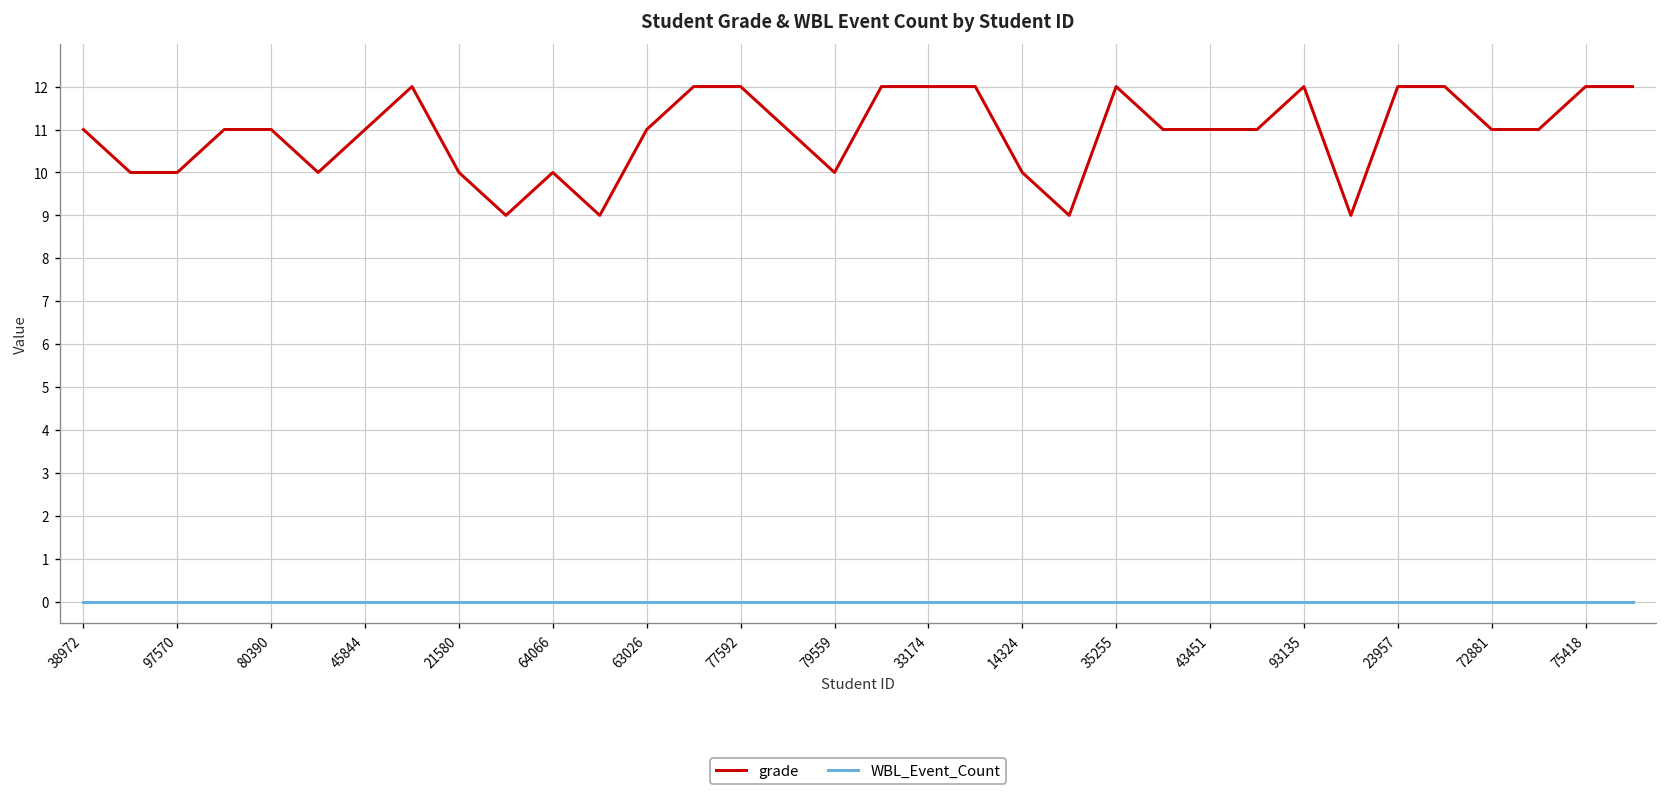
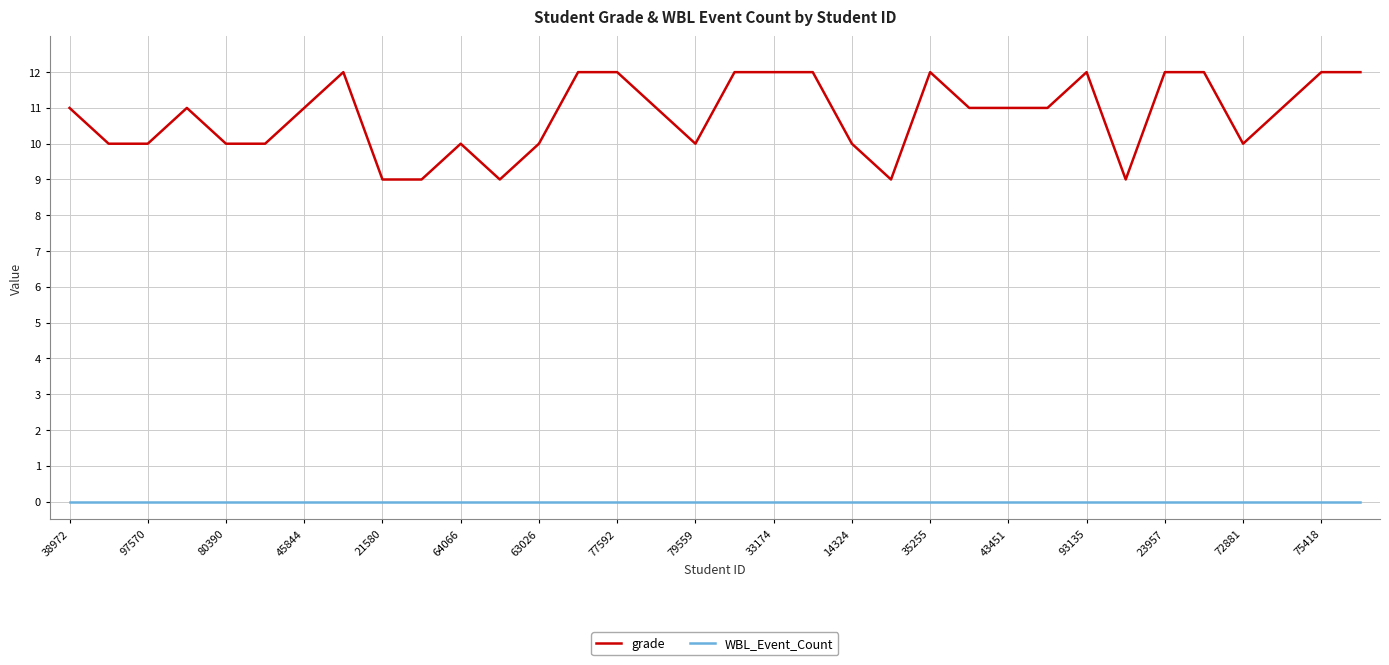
grade, 80390: 11 -> 10
grade, 21580: 10 -> 9
grade, 63026: 11 -> 10
grade, 72881: 11 -> 10
